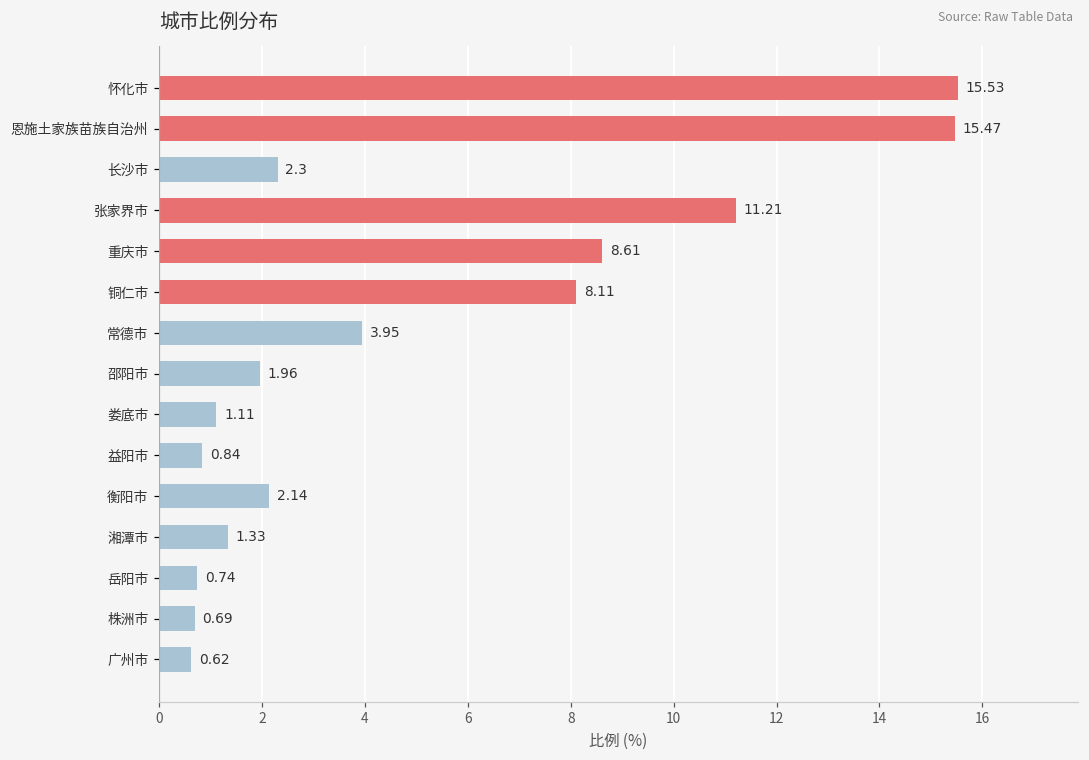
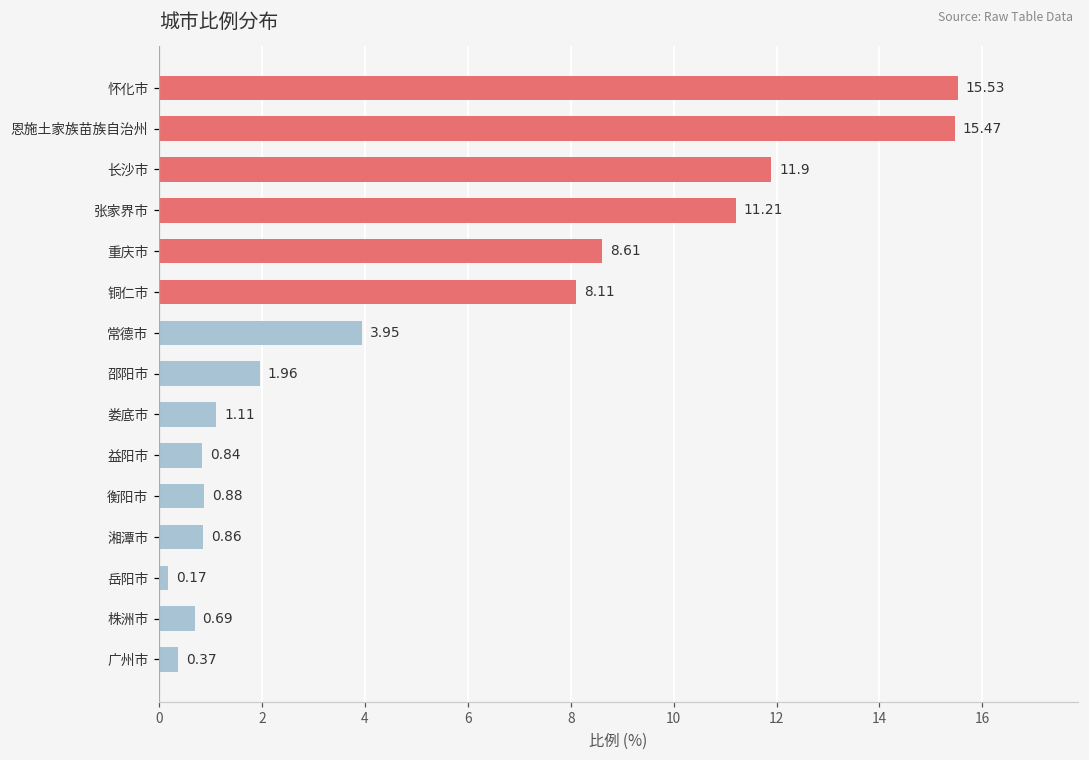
长沙市: 2.3 -> 11.9
衡阳市: 2.14 -> 0.88
湘潭市: 1.33 -> 0.86
岳阳市: 0.74 -> 0.17
广州市: 0.62 -> 0.37
